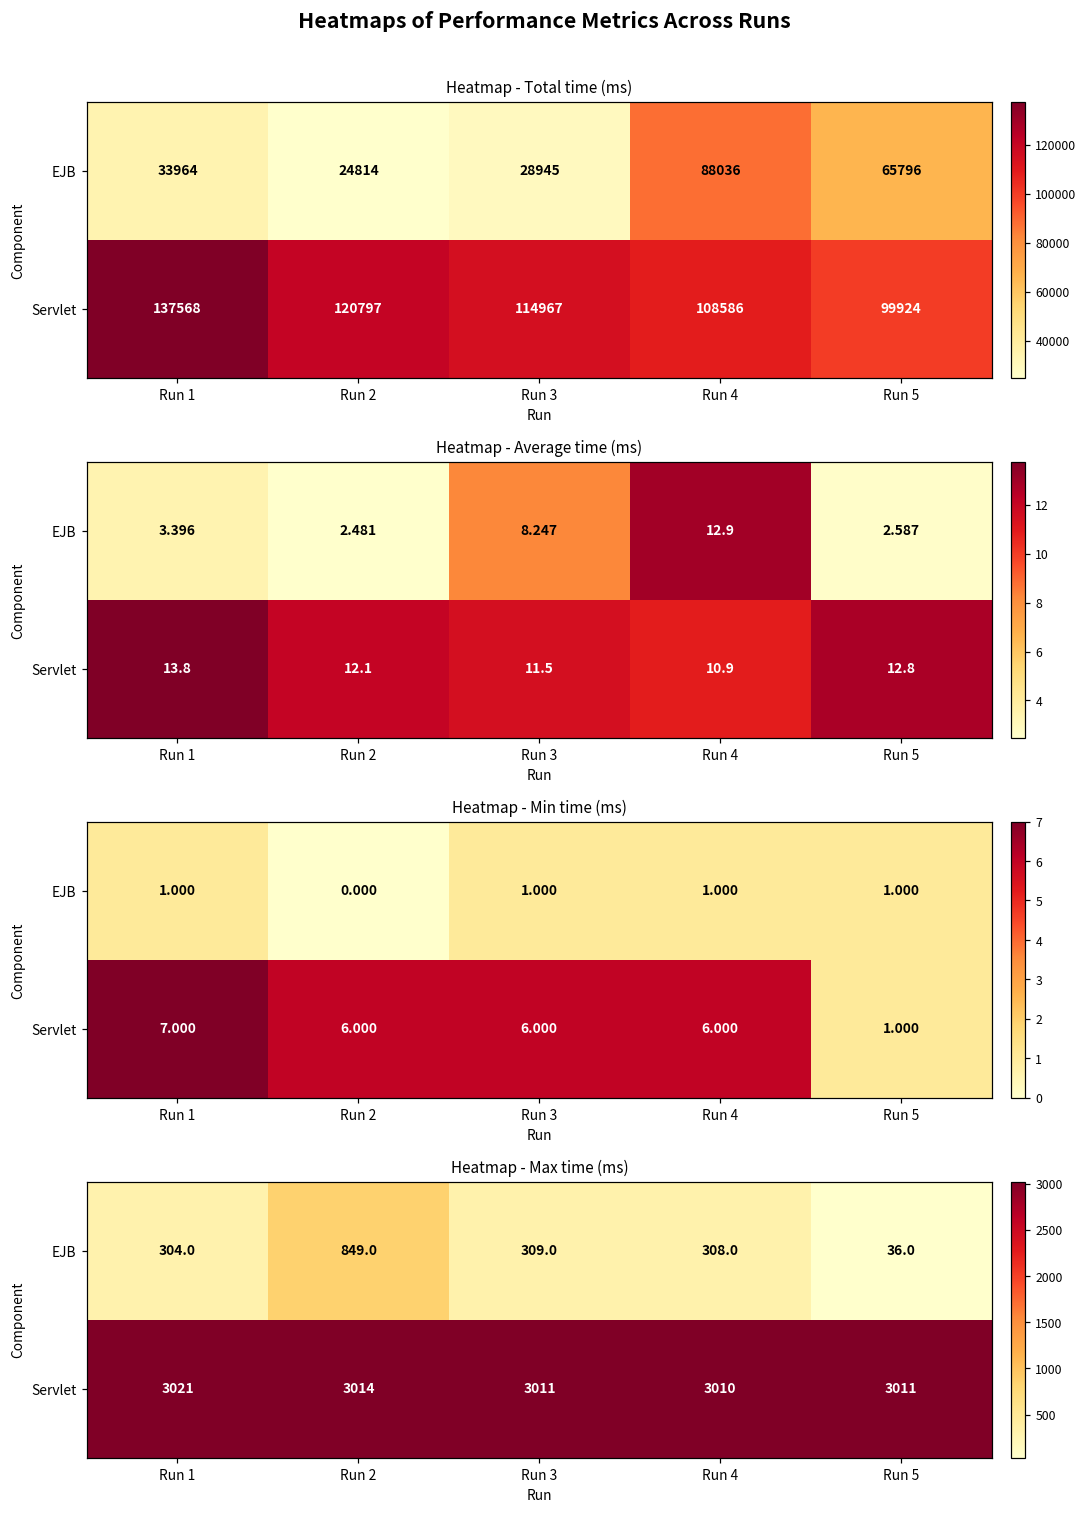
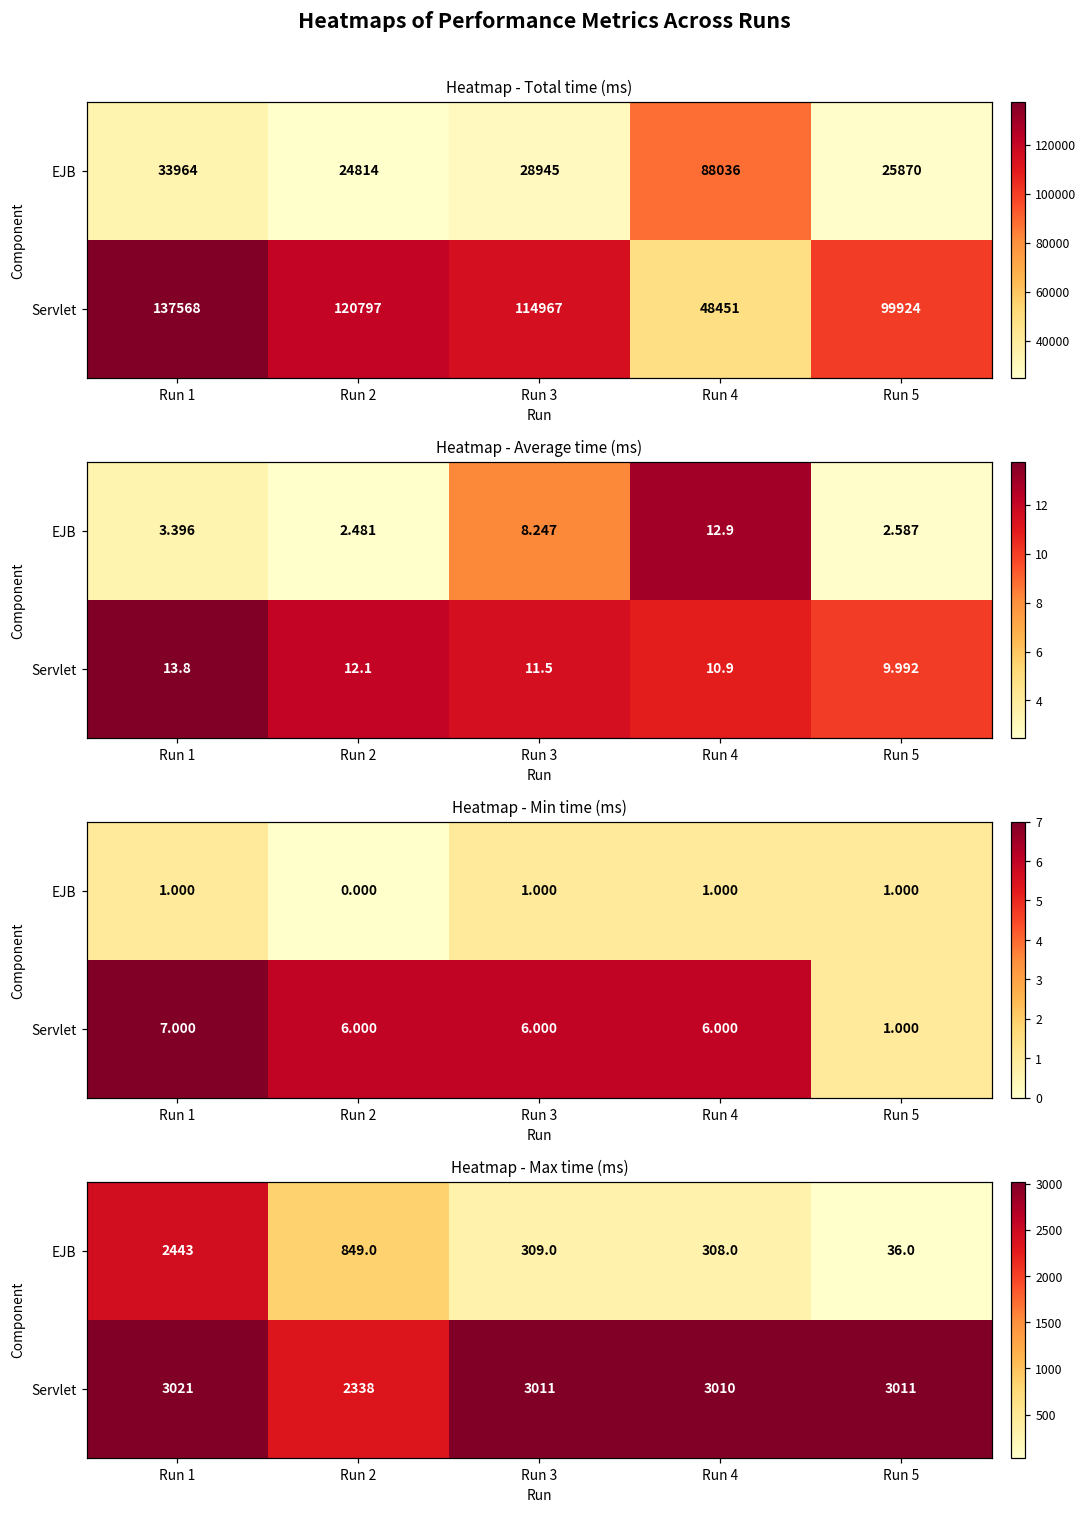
Heatmap - Total time (ms), EJB, Run 5: 65796 -> 25870
Heatmap - Total time (ms), Servlet, Run 4: 108586 -> 48451
Heatmap - Average time (ms), Servlet, Run 5: 12.8 -> 9.992
Heatmap - Max time (ms), EJB, Run 1: 304.0 -> 2443
Heatmap - Max time (ms), Servlet, Run 2: 3014 -> 2338
